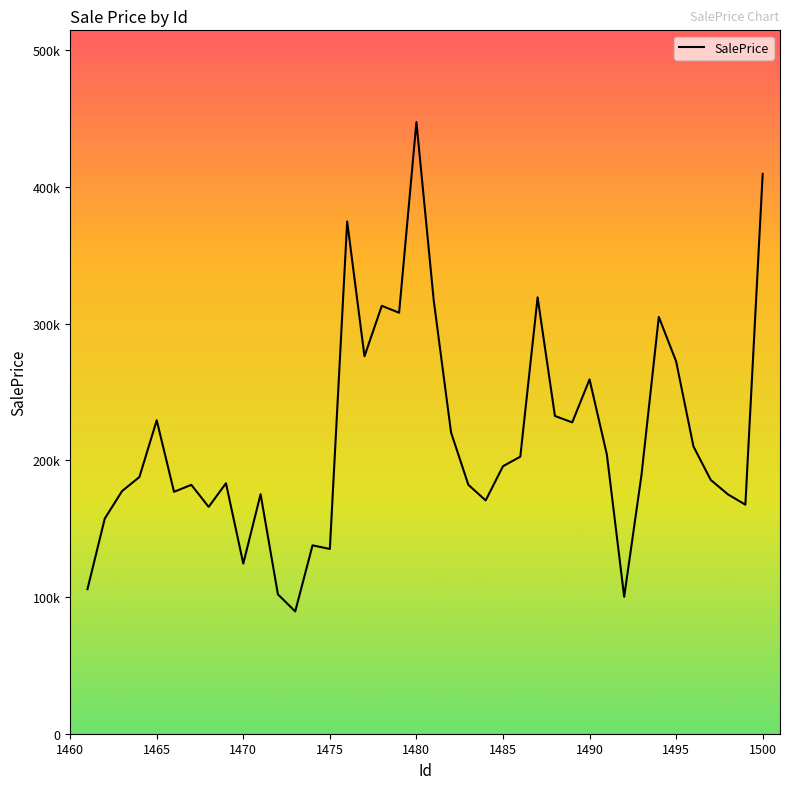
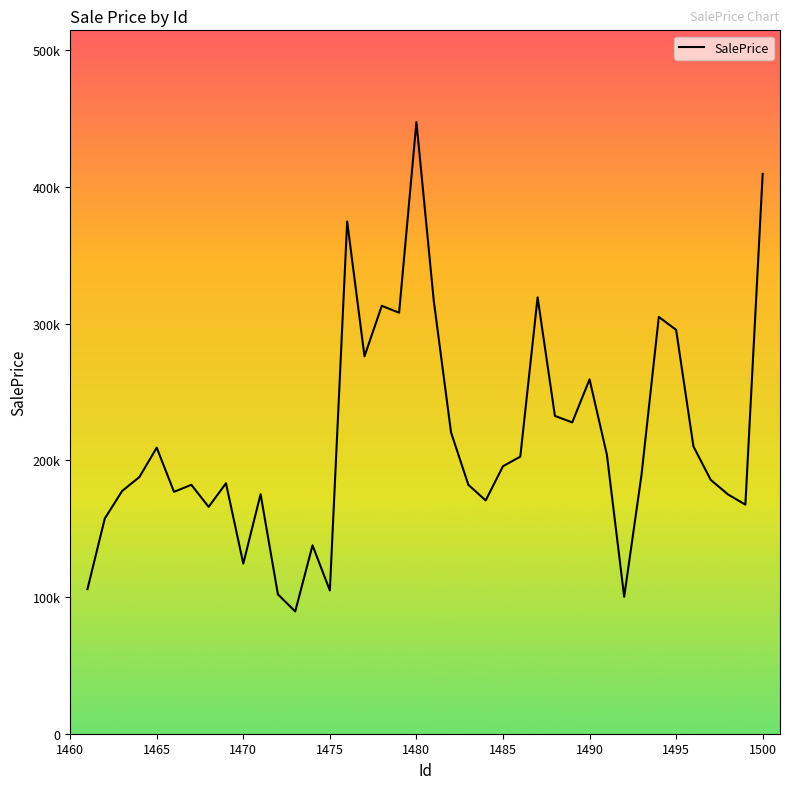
1465: 229000 -> 209000
1475: 135000 -> 105000
1495: 272000 -> 295000
